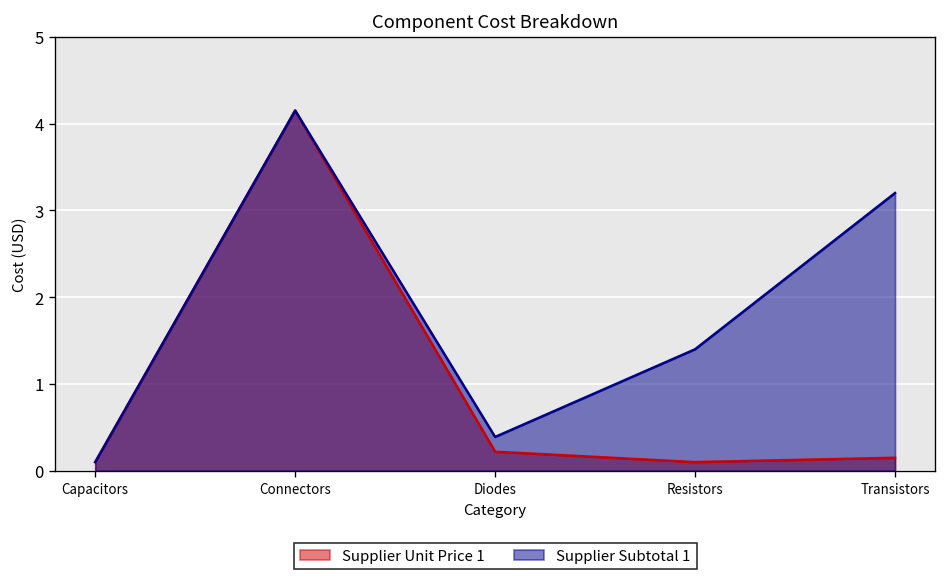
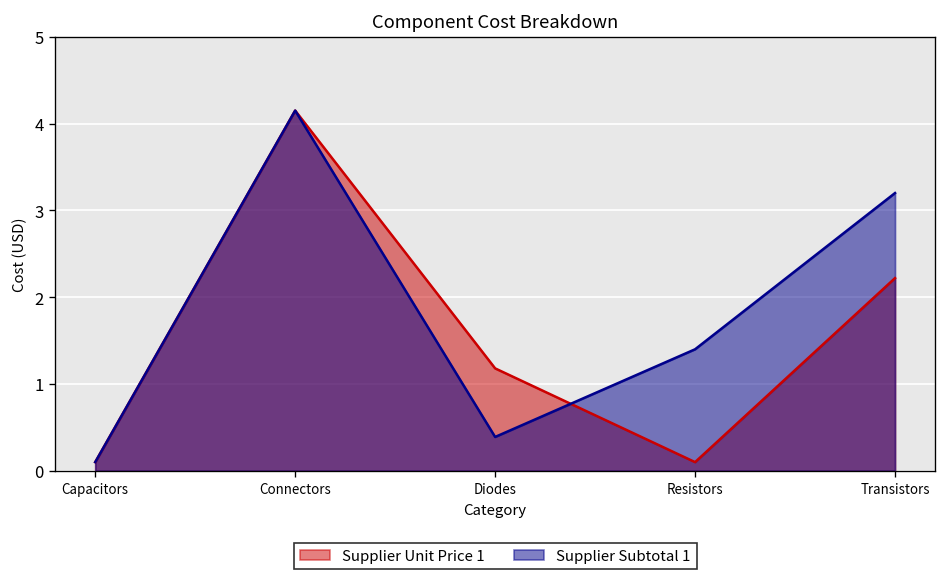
Supplier Unit Price 1, Diodes: 0.2 -> 1.2
Supplier Unit Price 1, Transistors: 0.2 -> 2.2
